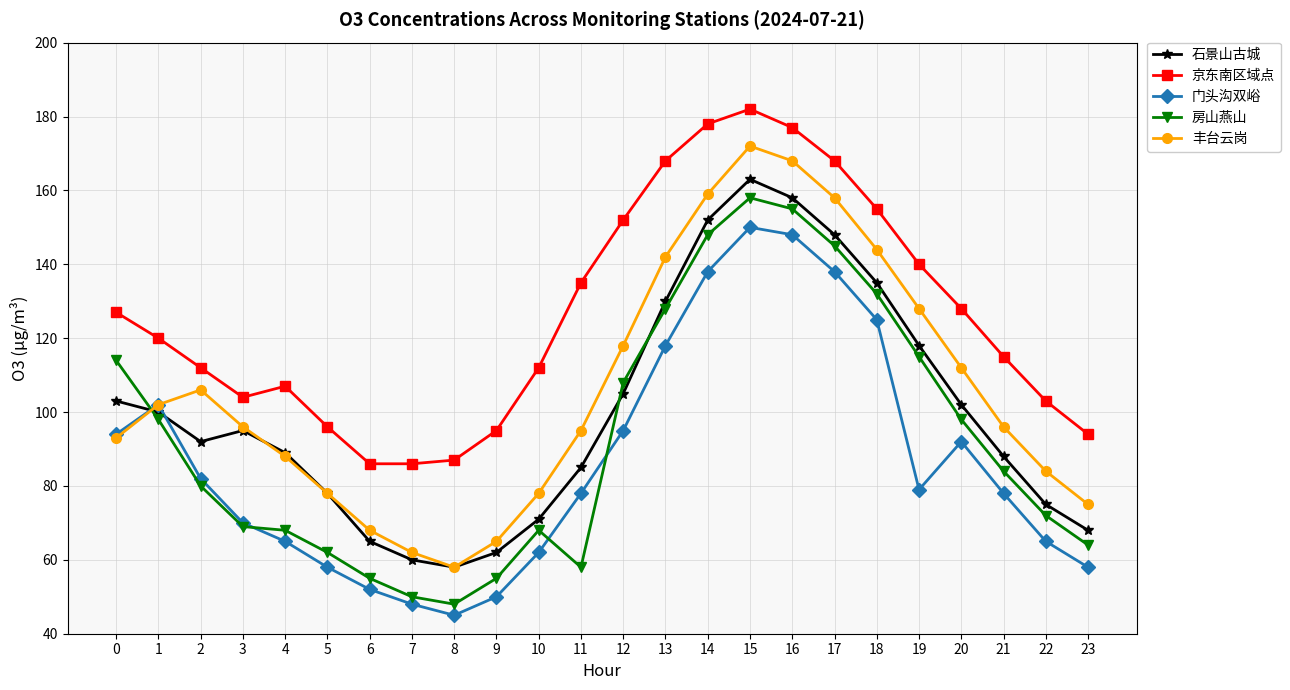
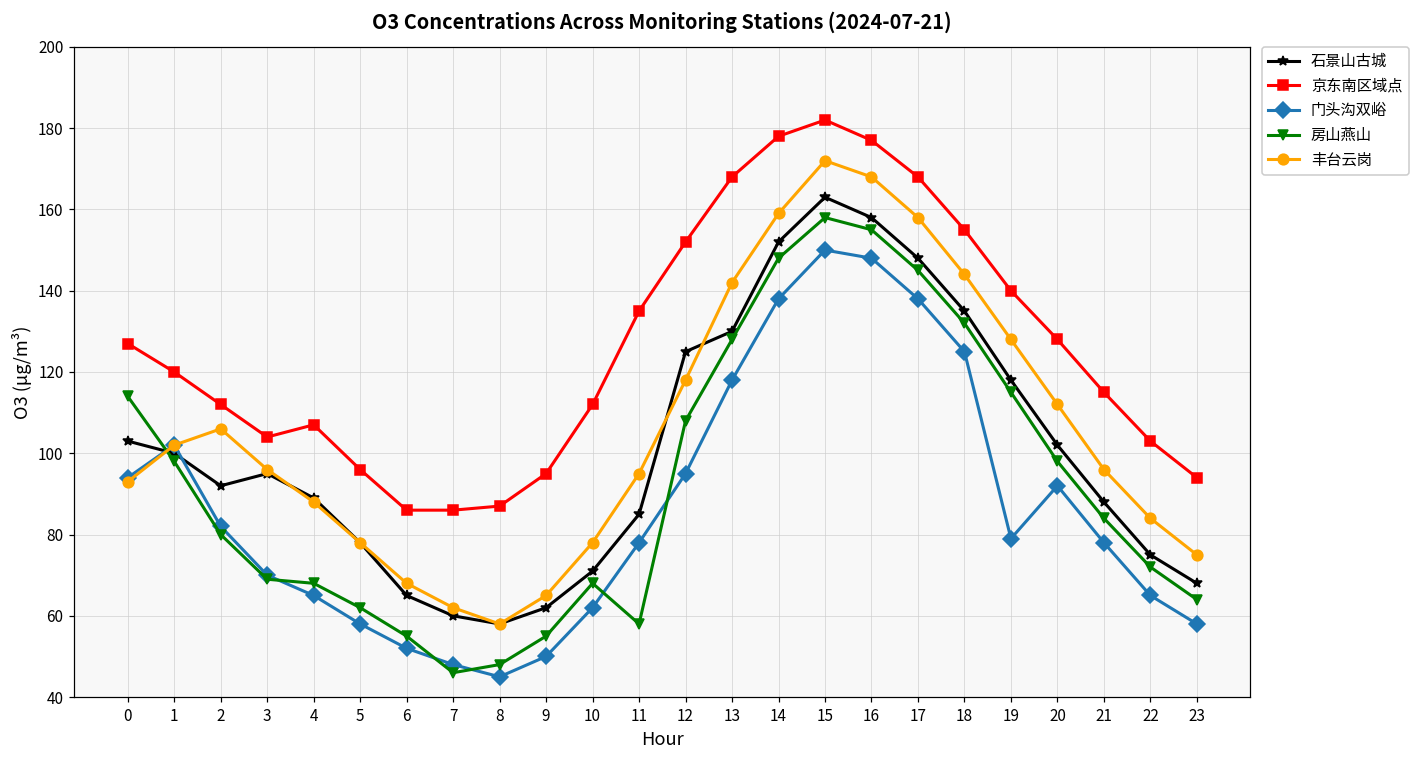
房山燕山, 7: 50 -> 46
石景山古城, 12: 105 -> 125
